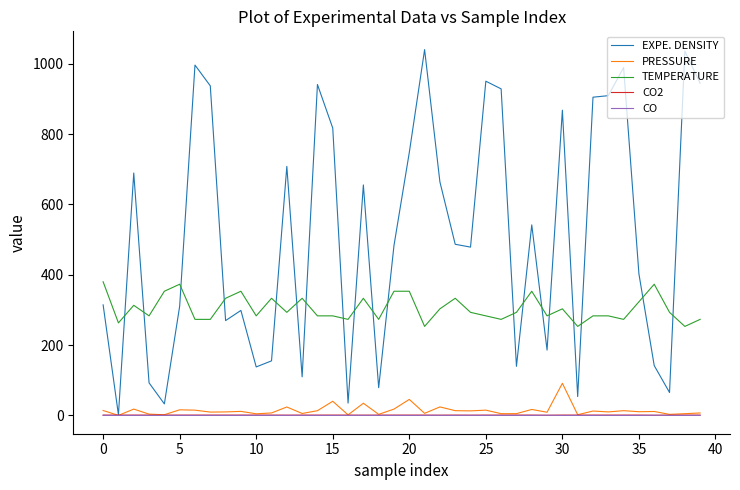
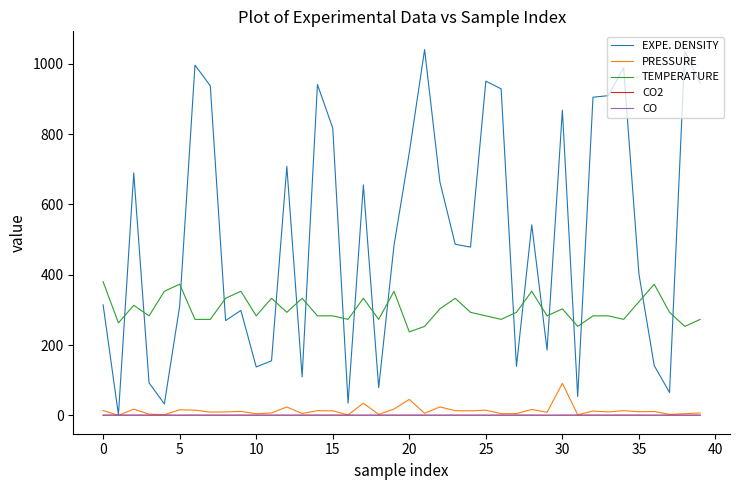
PRESSURE, 15: 40 -> 10
TEMPERATURE, 20: 350 -> 240
